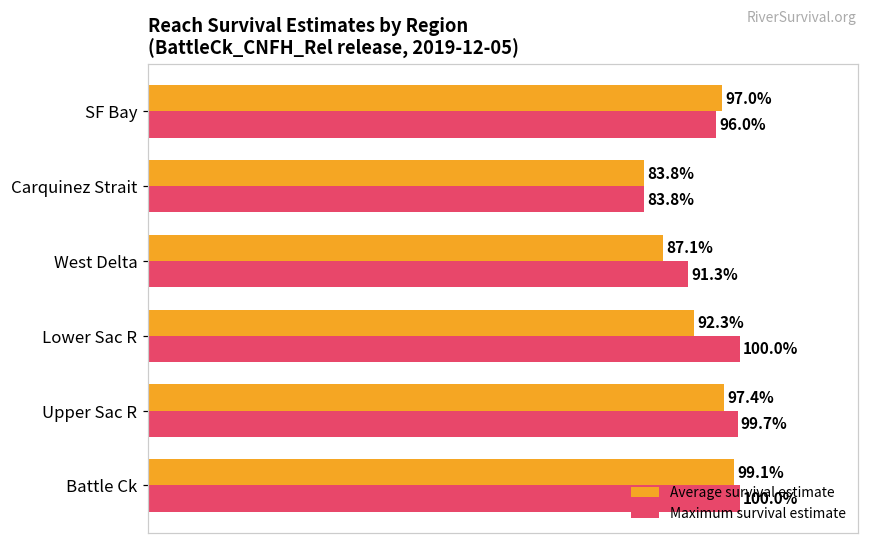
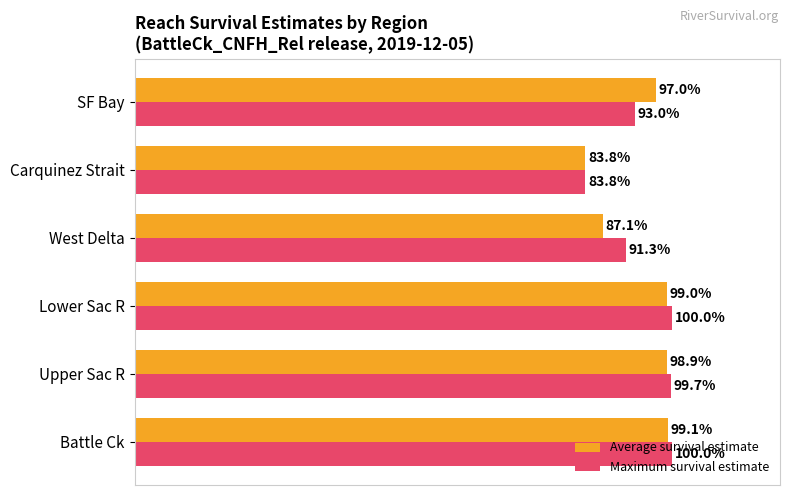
Maximum survival estimate, SF Bay: 96.0% -> 93.0%
Average survival estimate, Lower Sac R: 92.3% -> 99.0%
Average survival estimate, Upper Sac R: 97.4% -> 98.9%
